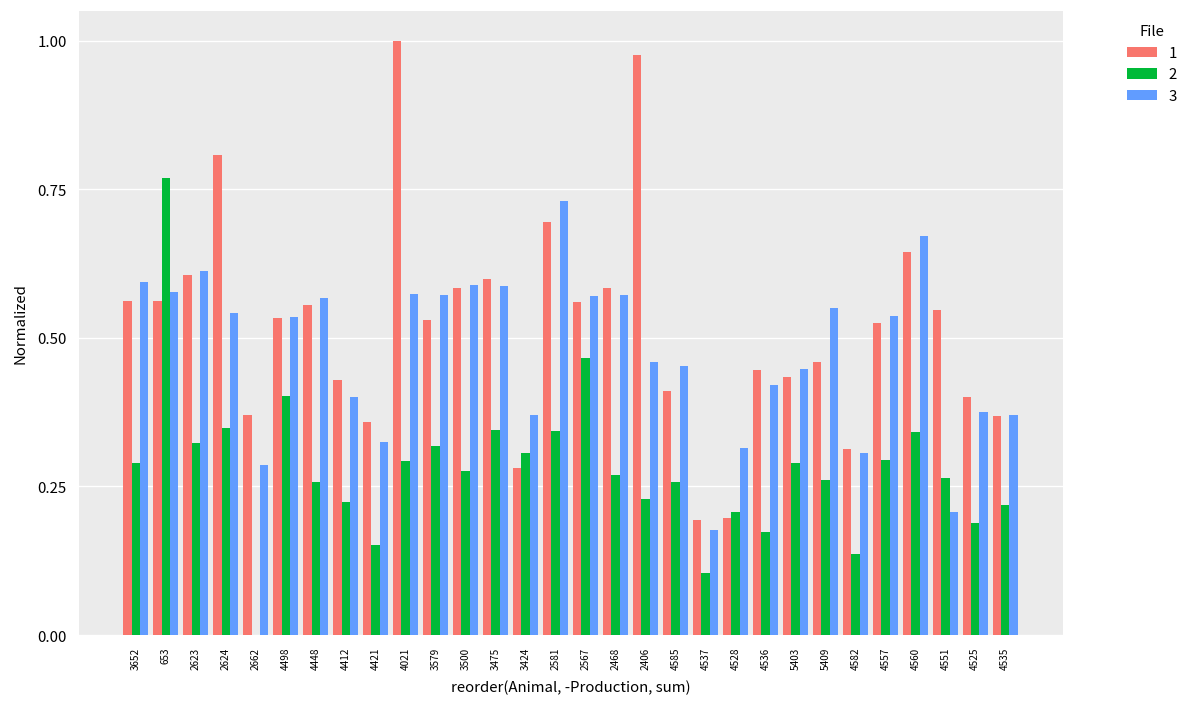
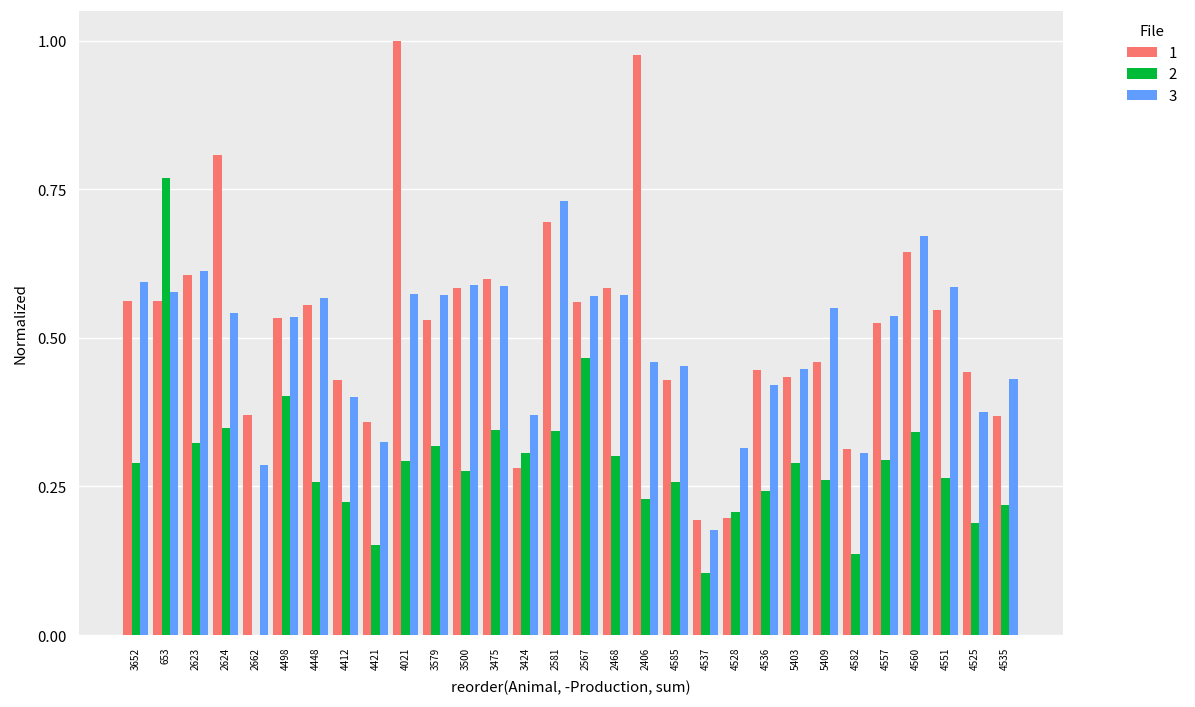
2, 2468: 0.27 -> 0.30
1, 4585: 0.41 -> 0.43
2, 4536: 0.17 -> 0.24
3, 4551: 0.21 -> 0.59
1, 4525: 0.40 -> 0.44
3, 4535: 0.37 -> 0.43
